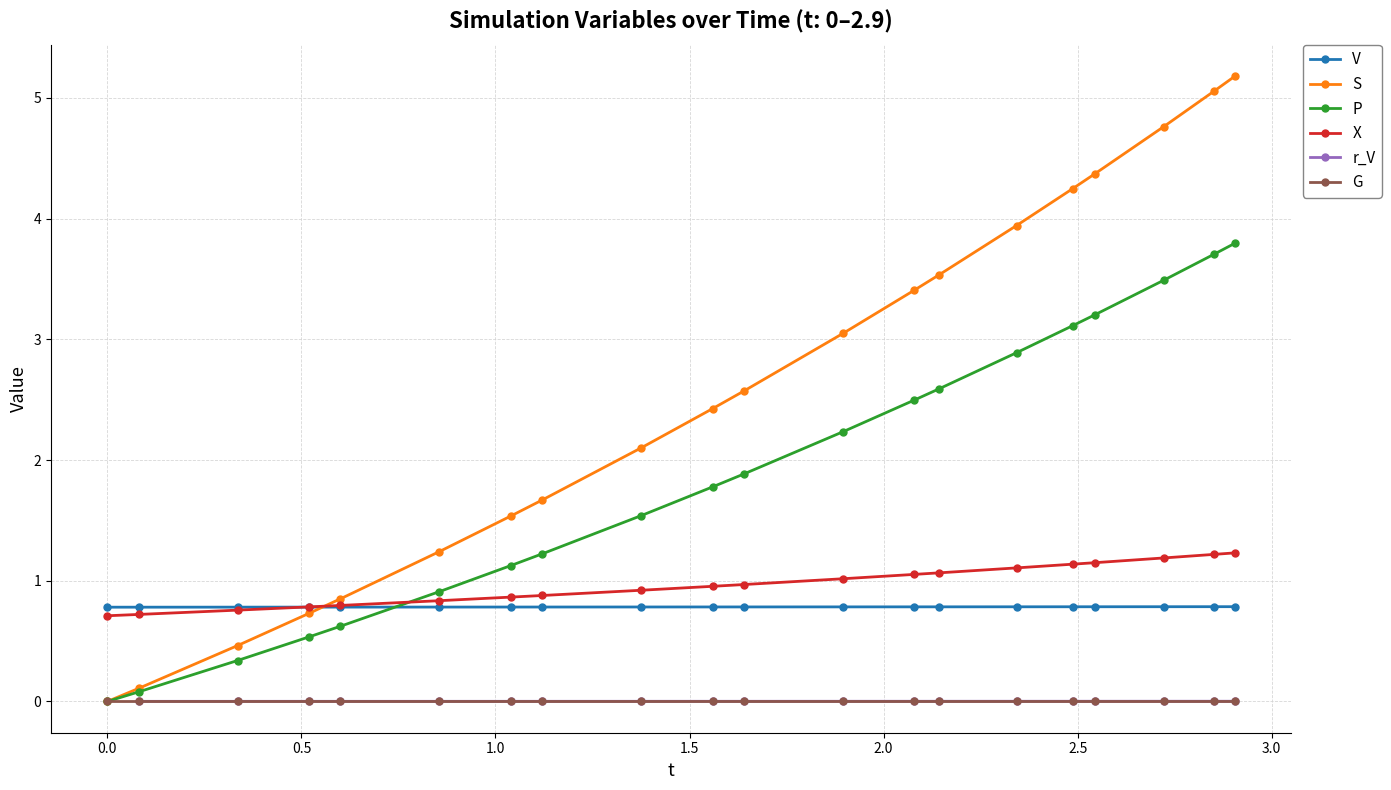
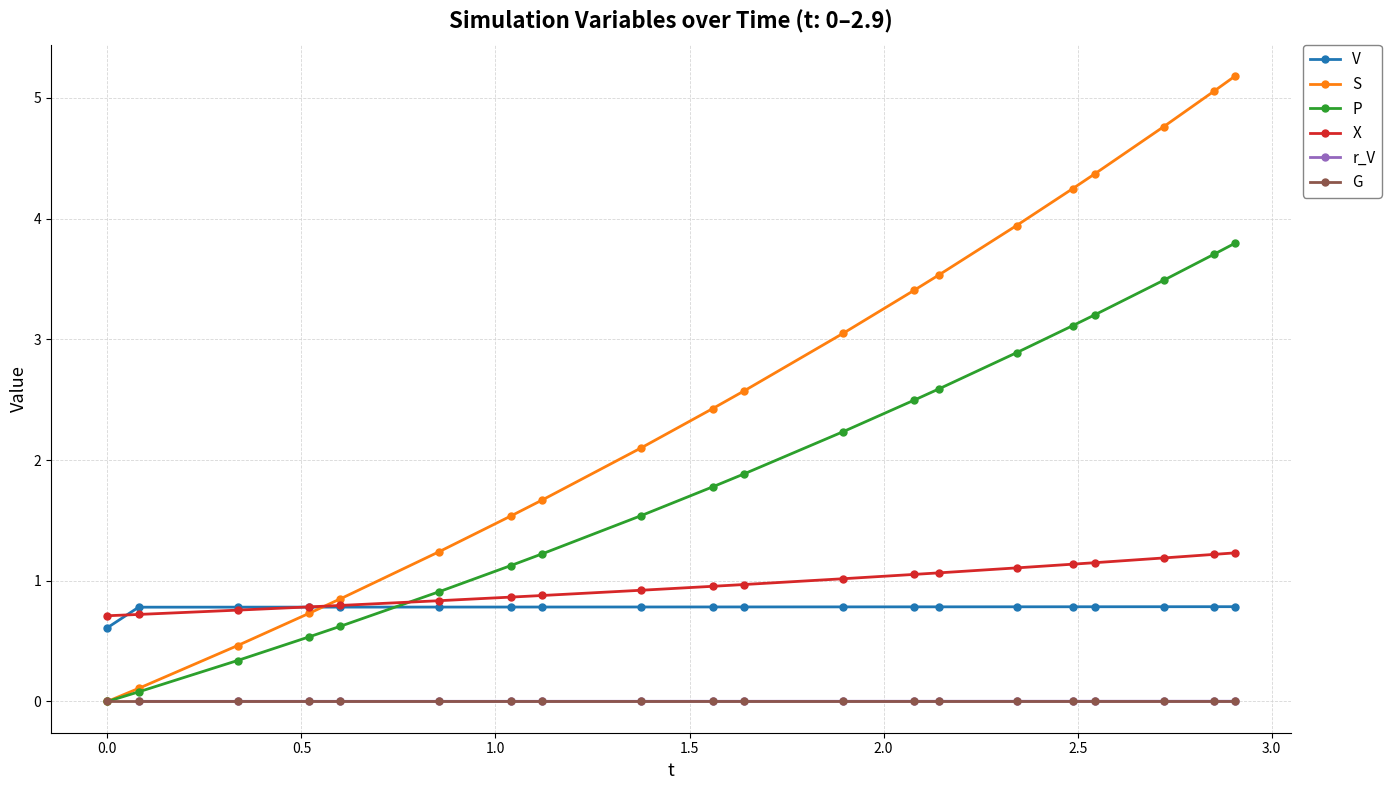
V, 0.0: 0.78 -> 0.61
